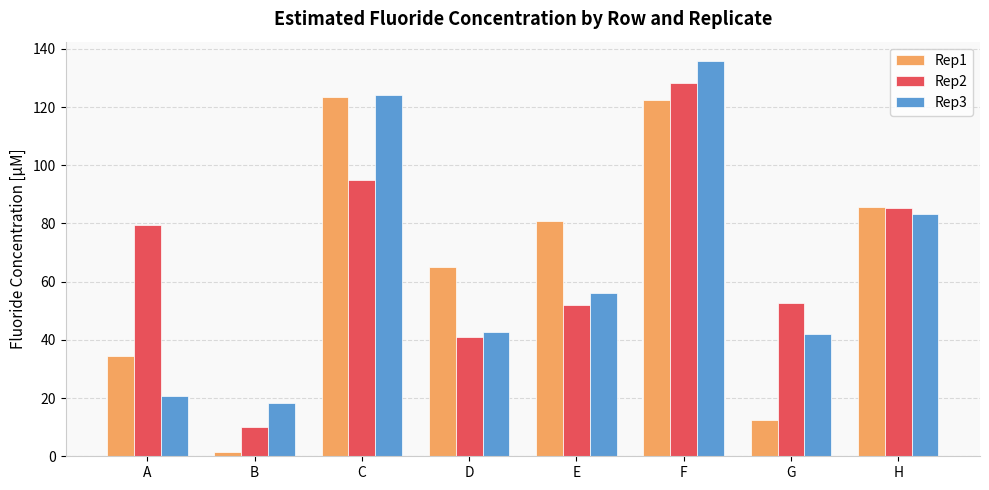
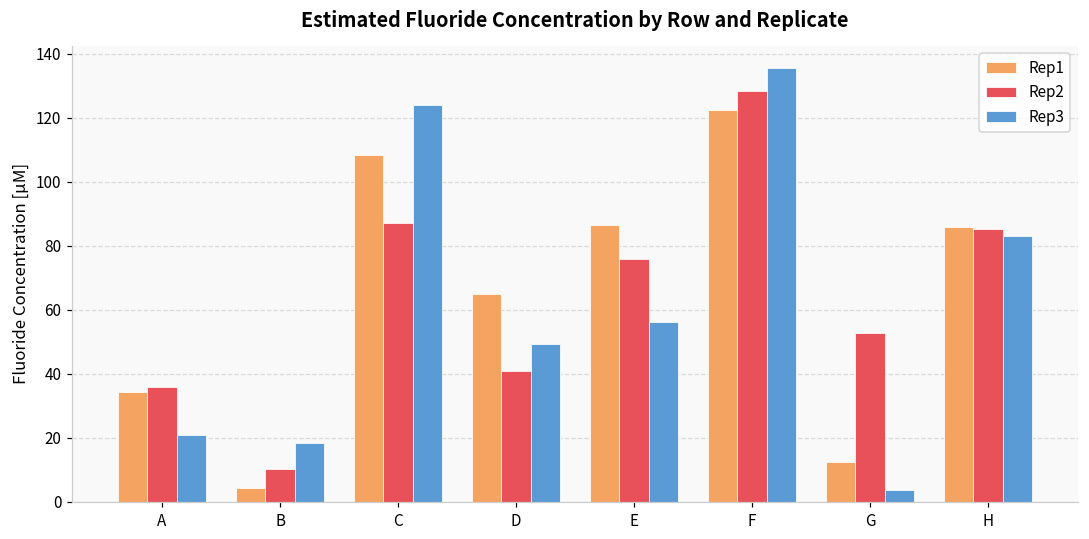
Rep2, A: 80 -> 36
Rep1, B: 1 -> 4
Rep1, C: 124 -> 109
Rep2, C: 95 -> 87
Rep3, D: 43 -> 49
Rep1, E: 81 -> 86
Rep2, E: 52 -> 76
Rep3, G: 42 -> 4
